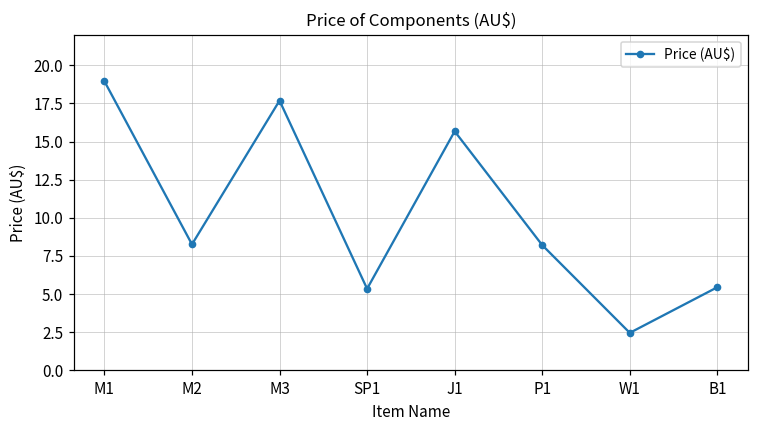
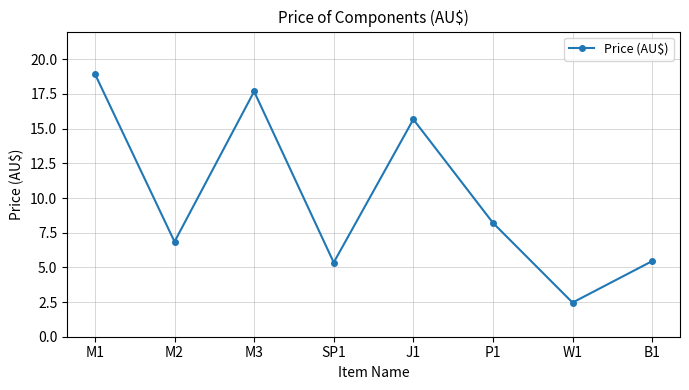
M2: 8.3 -> 6.9
